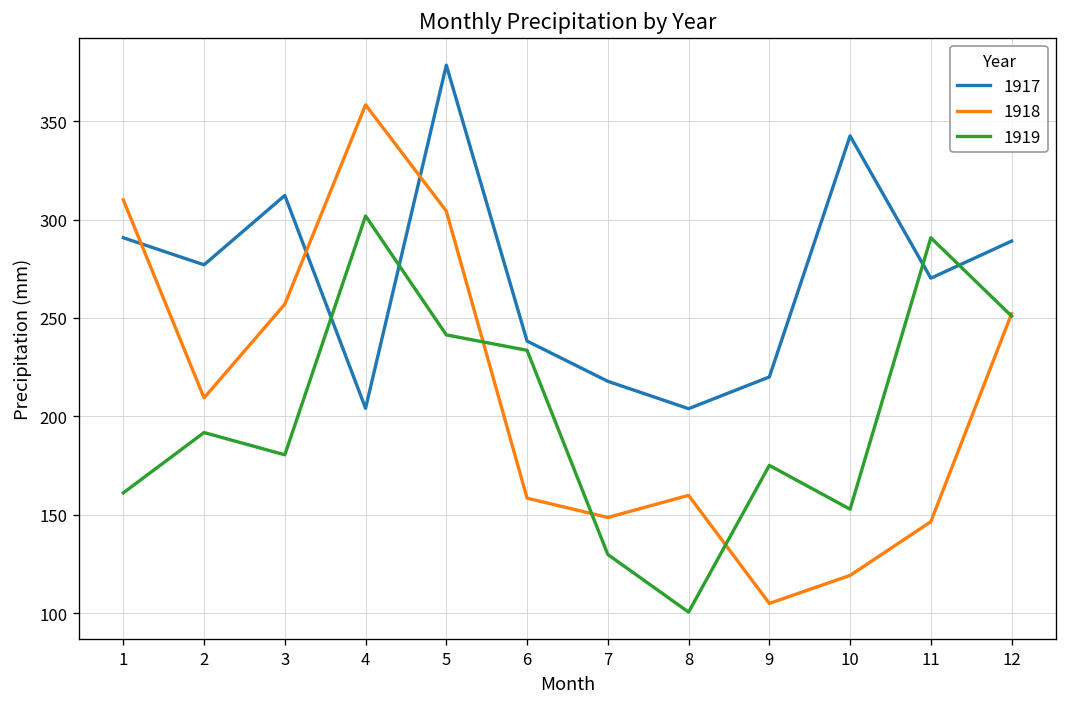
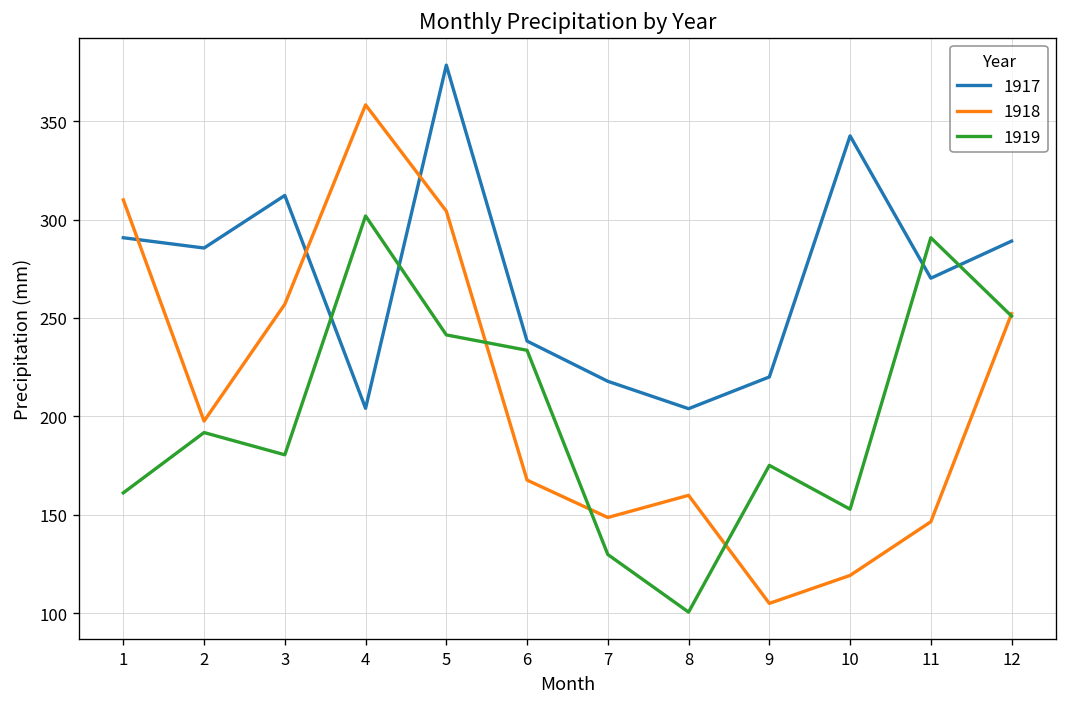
1917, 2: 277 -> 286
1918, 2: 209 -> 198
1918, 6: 158 -> 168
